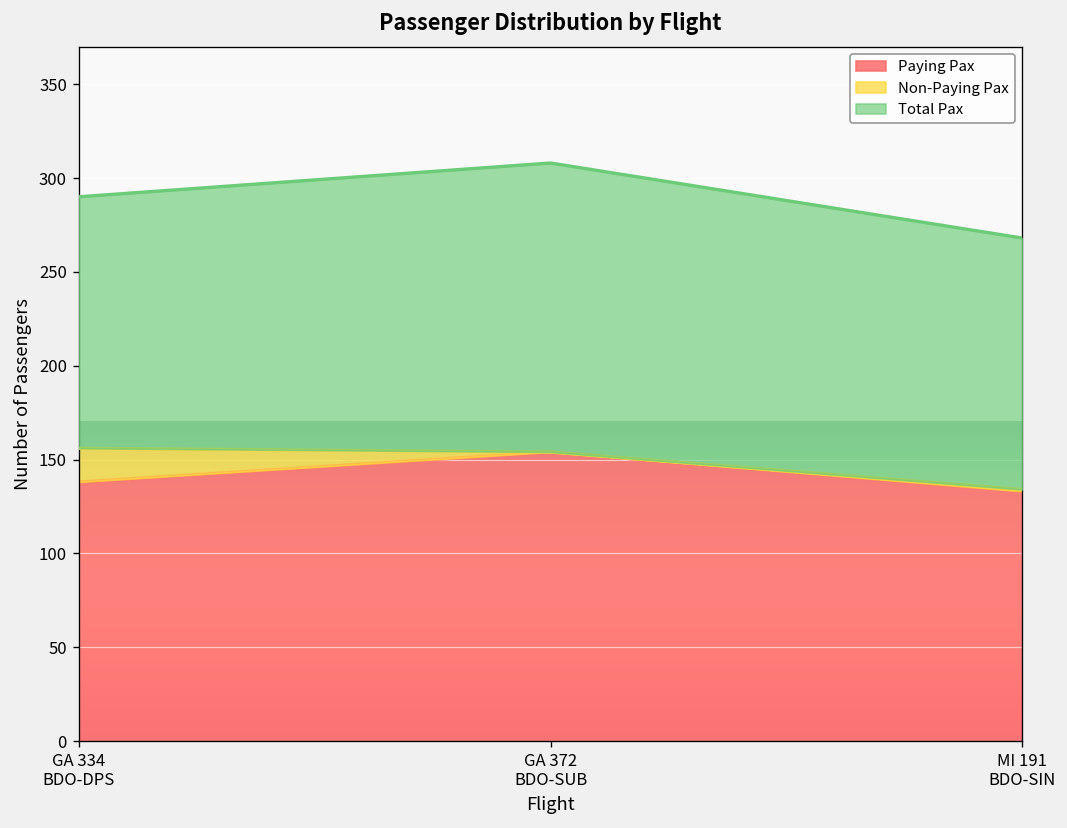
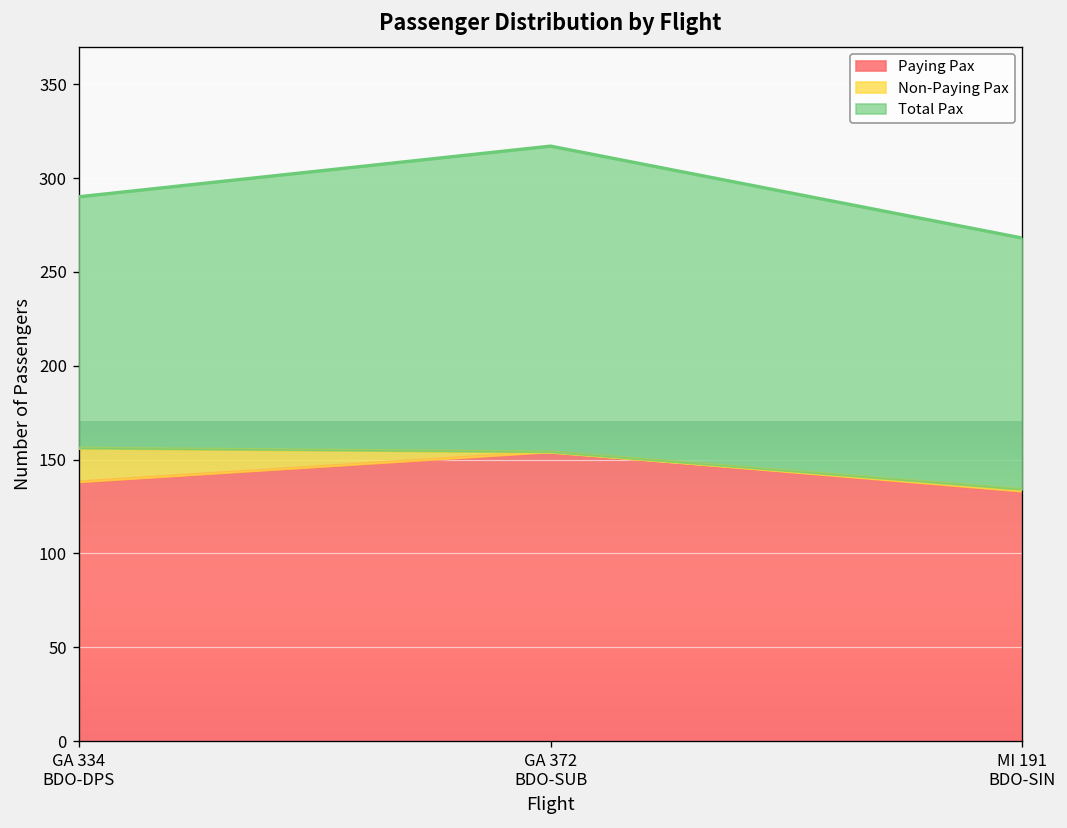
Total Pax, GA 372 BDO-SUB: 154 -> 163
